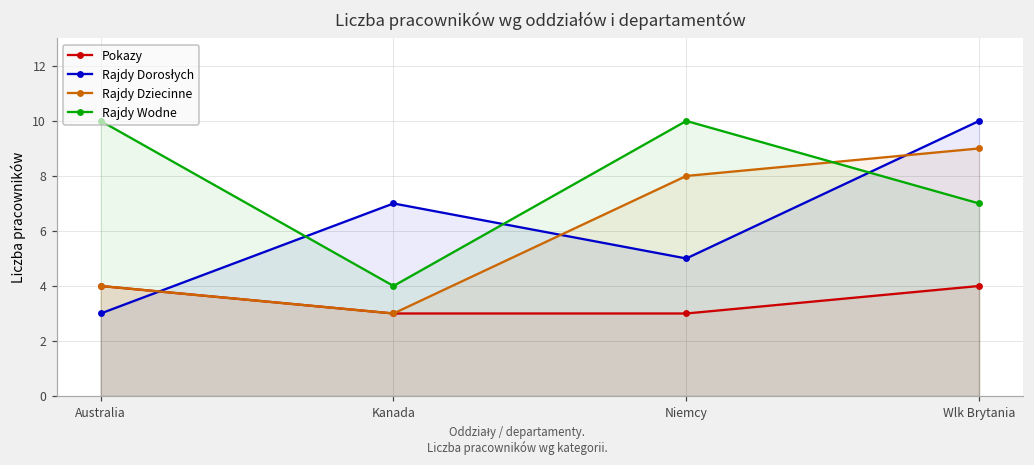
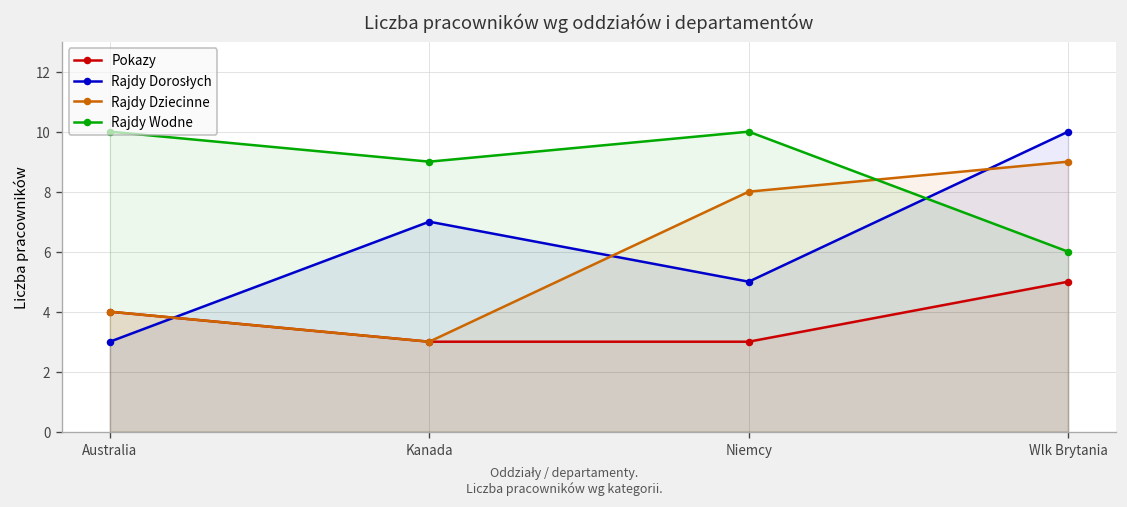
Rajdy Wodne, Kanada: 4 -> 9
Pokazy, Wlk Brytania: 4 -> 5
Rajdy Wodne, Wlk Brytania: 7 -> 6
